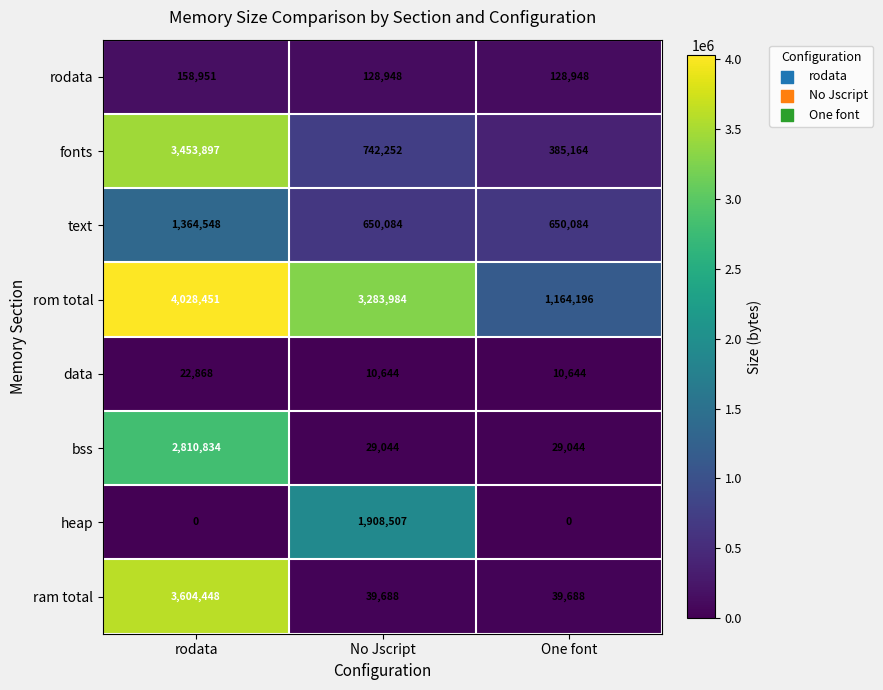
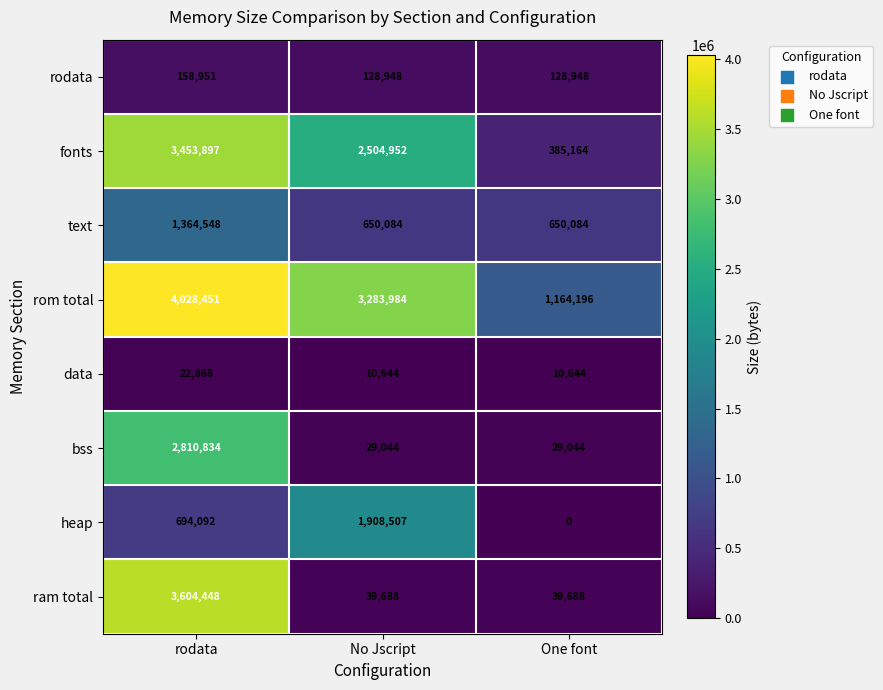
fonts, No Jscript: 742,252 -> 2,504,952
heap, rodata: 0 -> 694,092
